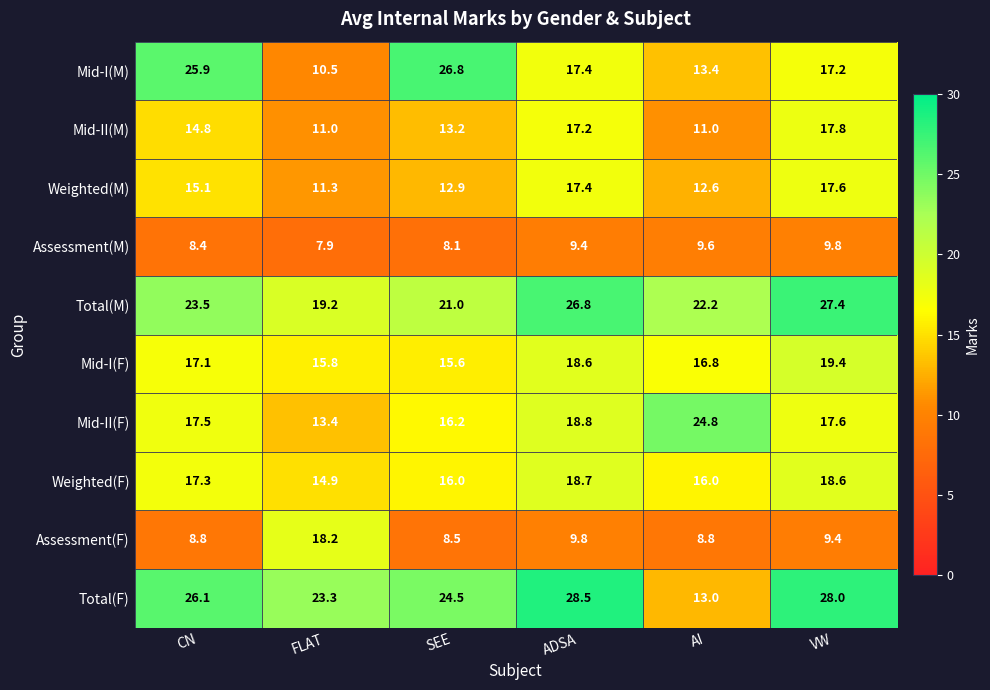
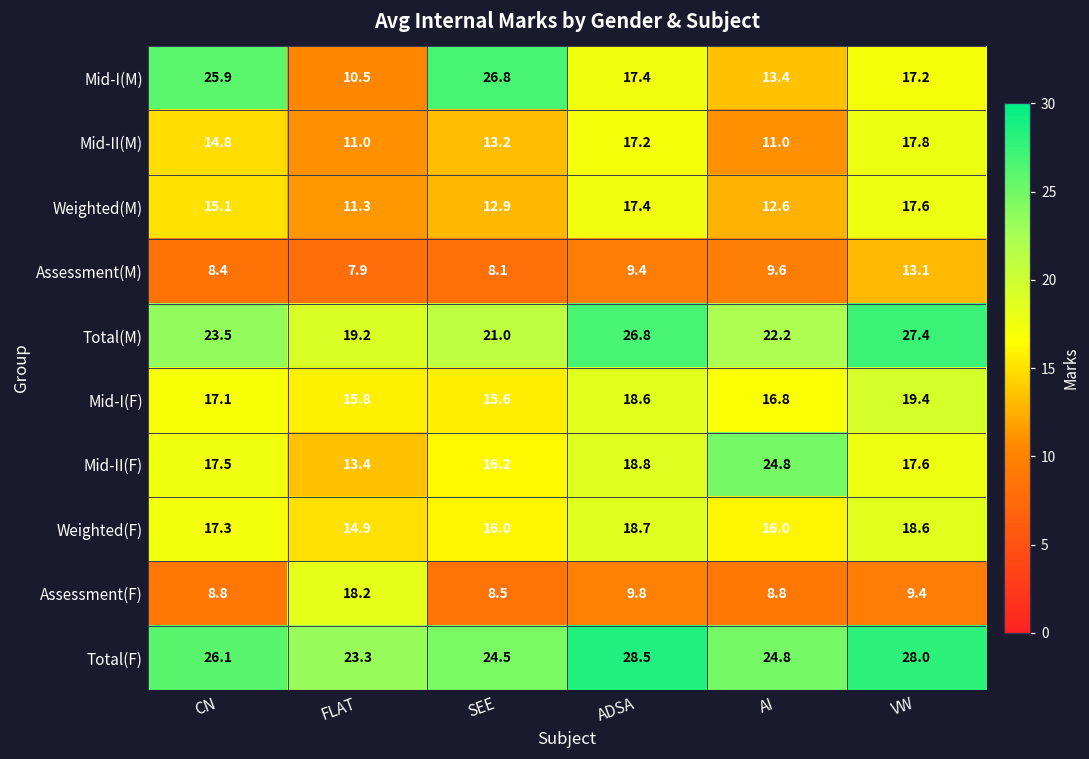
Assessment(M), VW: 9.8 -> 13.1
Total(F), AI: 13.0 -> 24.8
